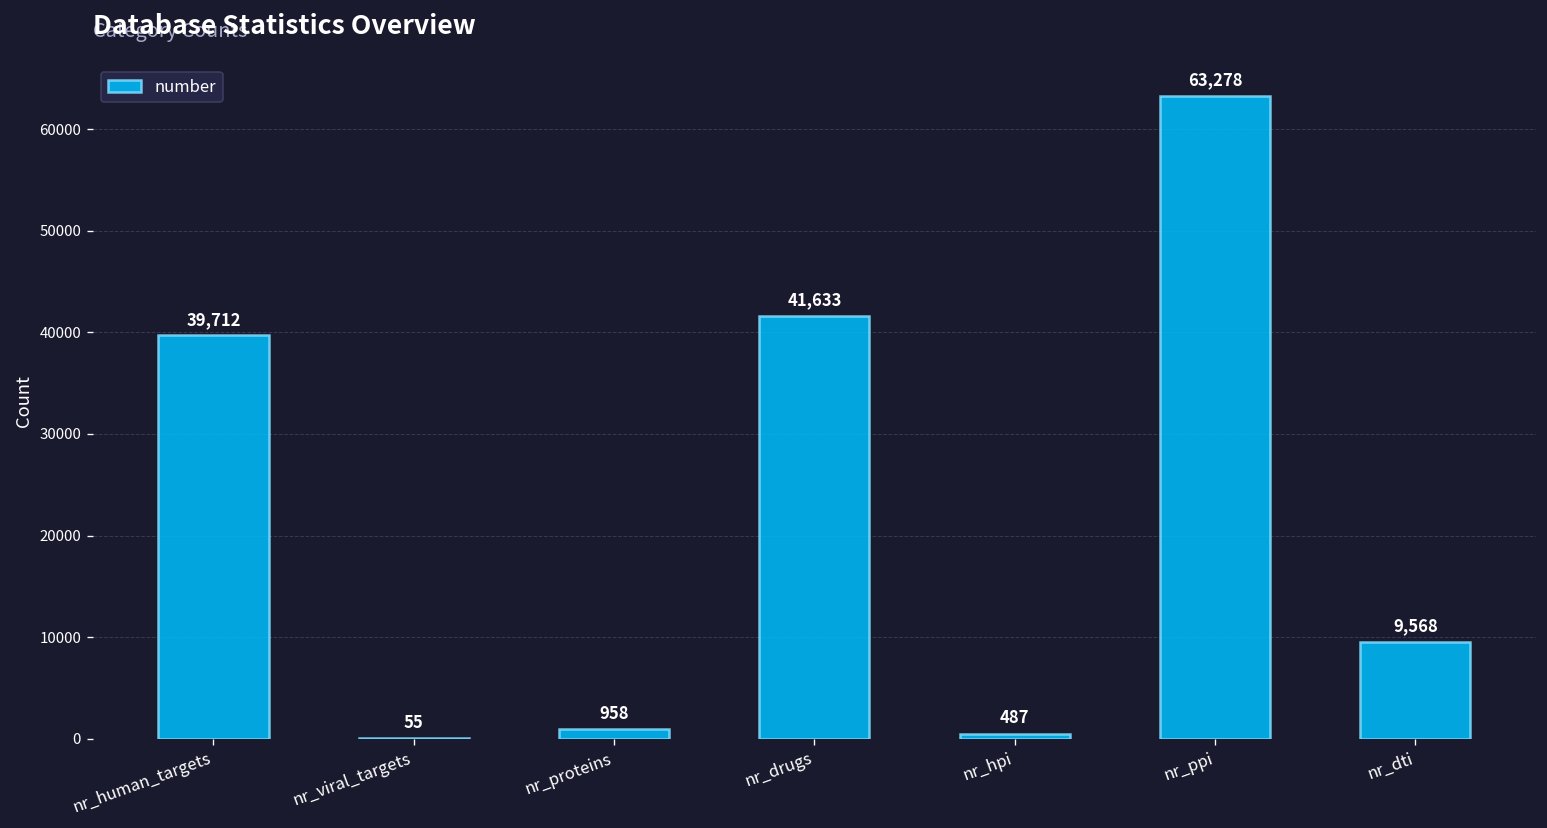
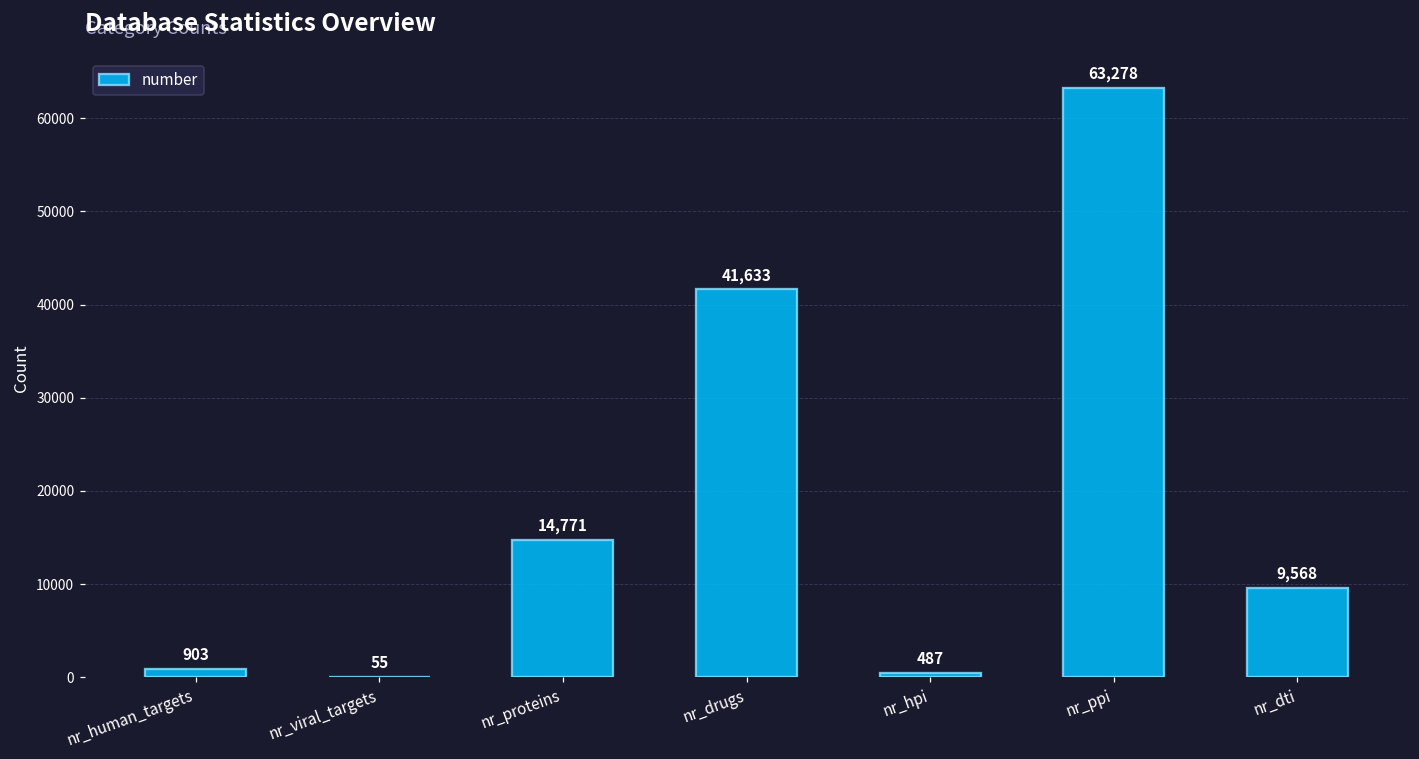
nr_human_targets: 39,712 -> 903
nr_proteins: 958 -> 14,771
